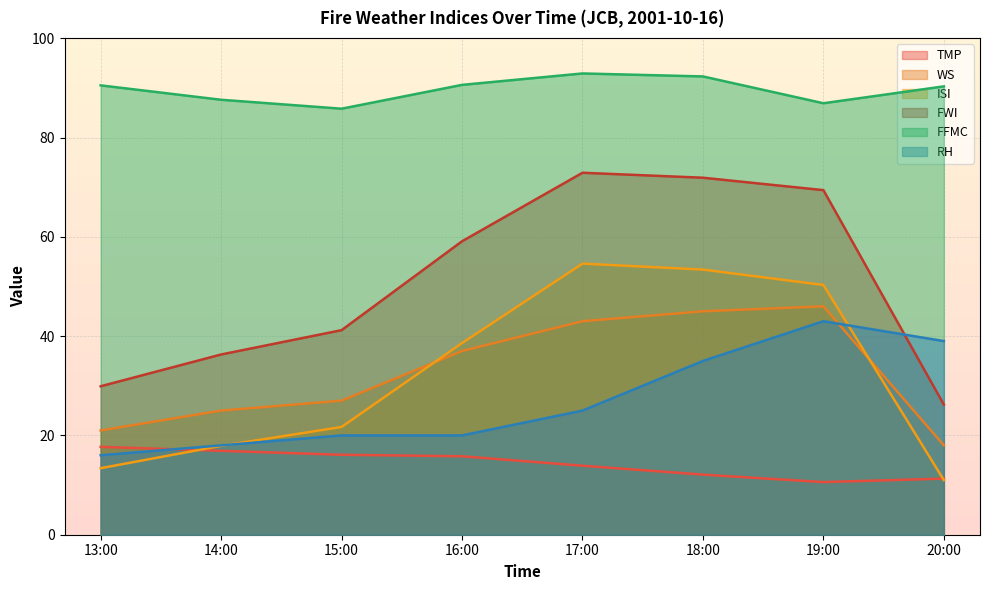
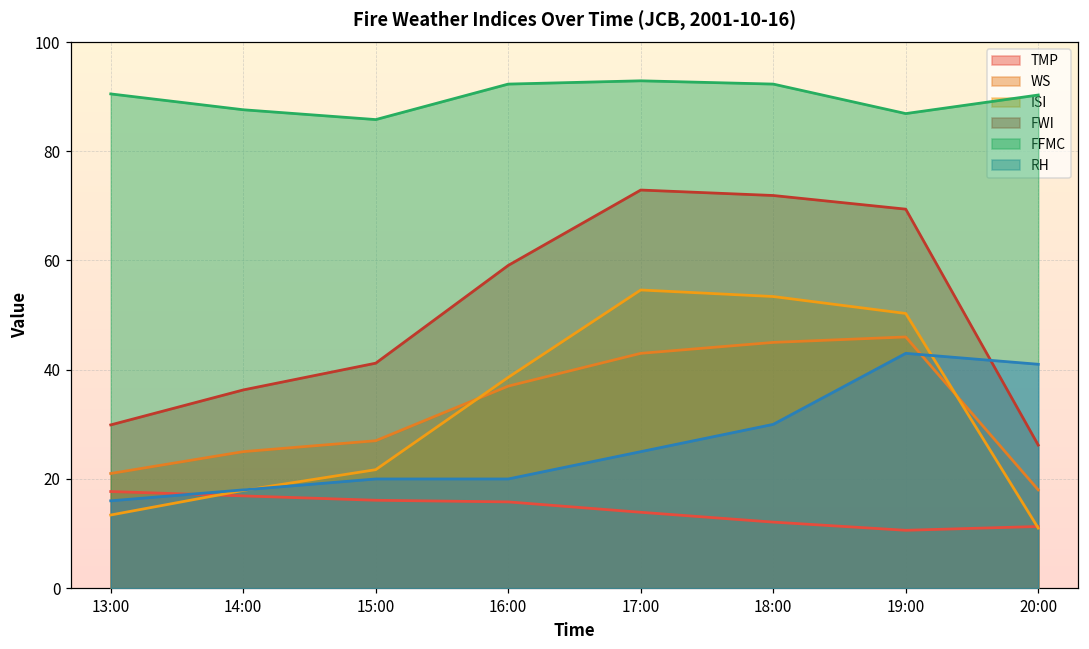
FFMC, 16:00: 91 -> 92
RH, 18:00: 35 -> 30
RH, 20:00: 39 -> 41
